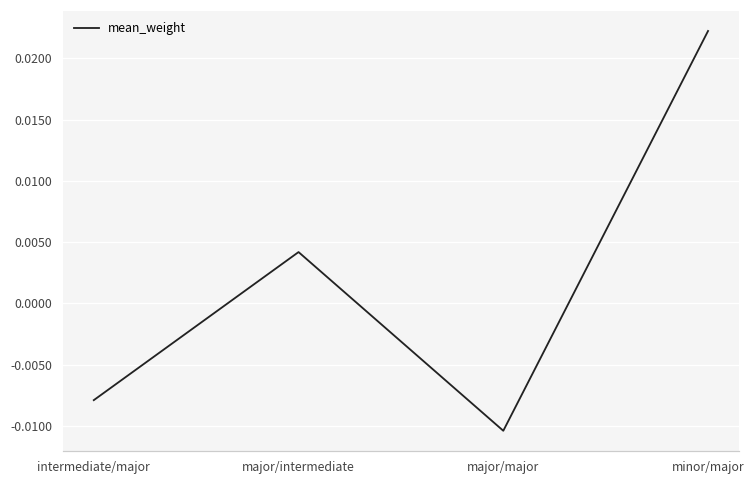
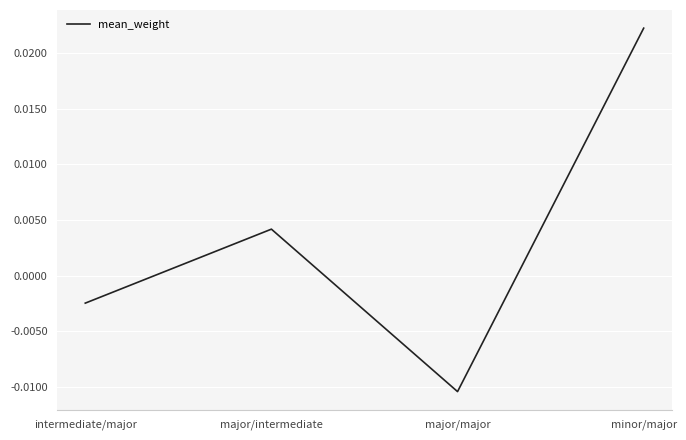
intermediate/major: -0.0079 -> -0.0025
